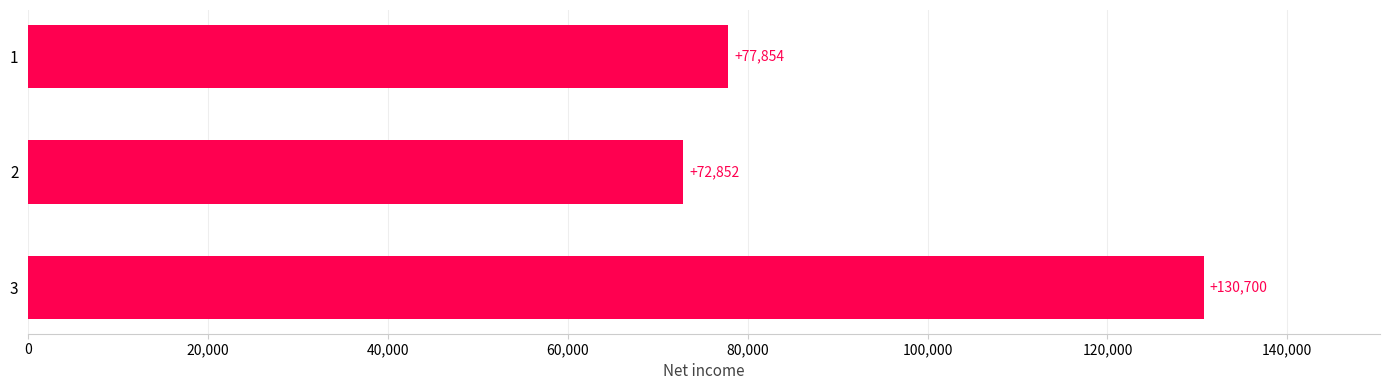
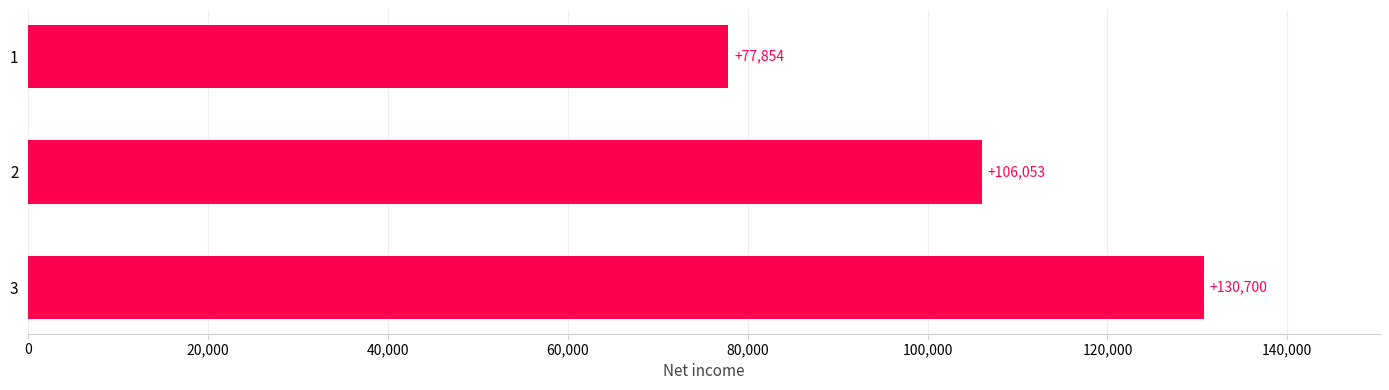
2: +72,852 -> +106,053
